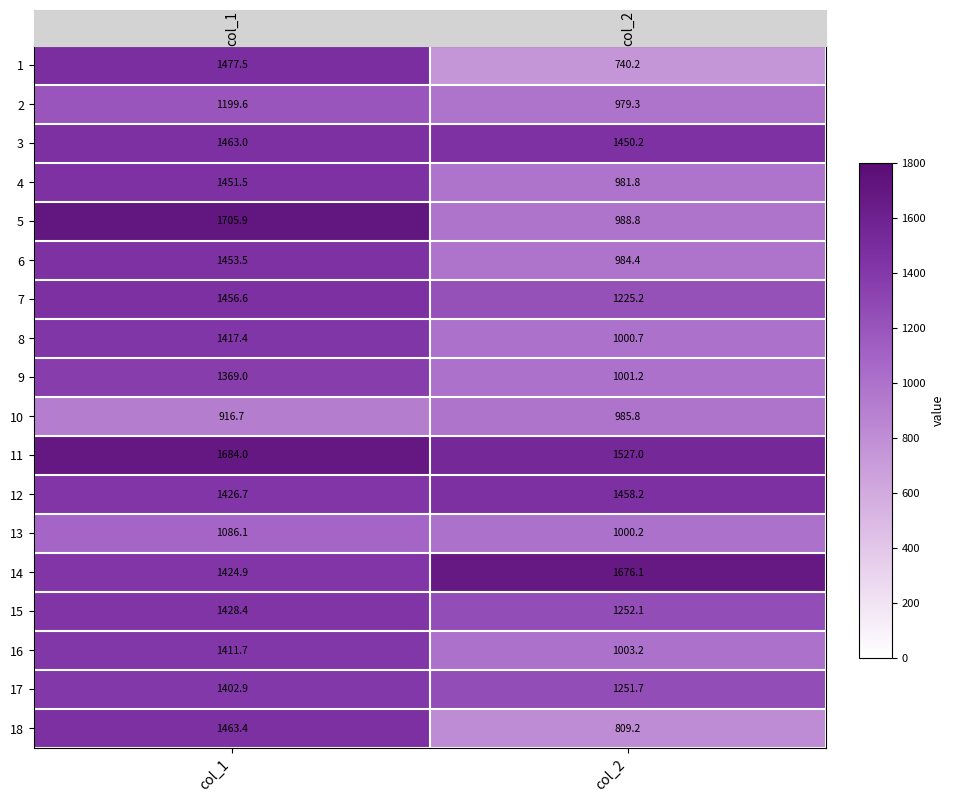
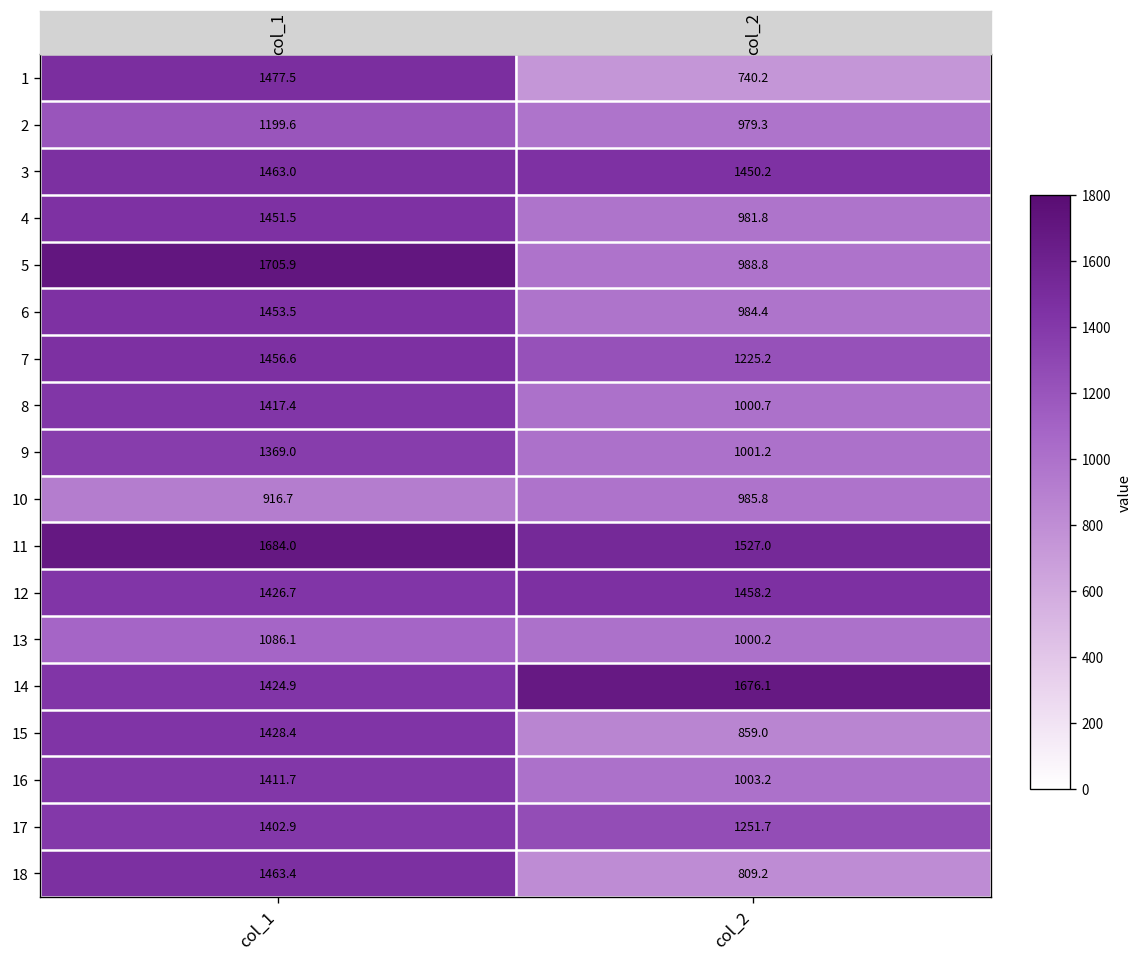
15, col_2: 1252.1 -> 859.0
